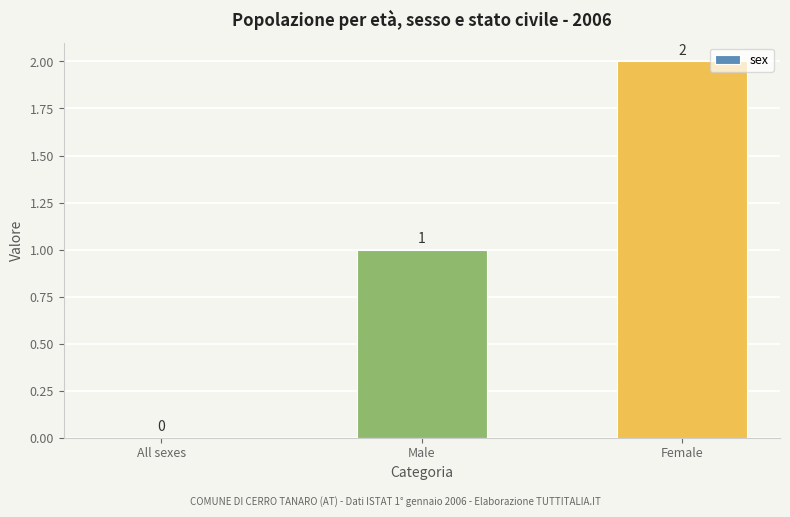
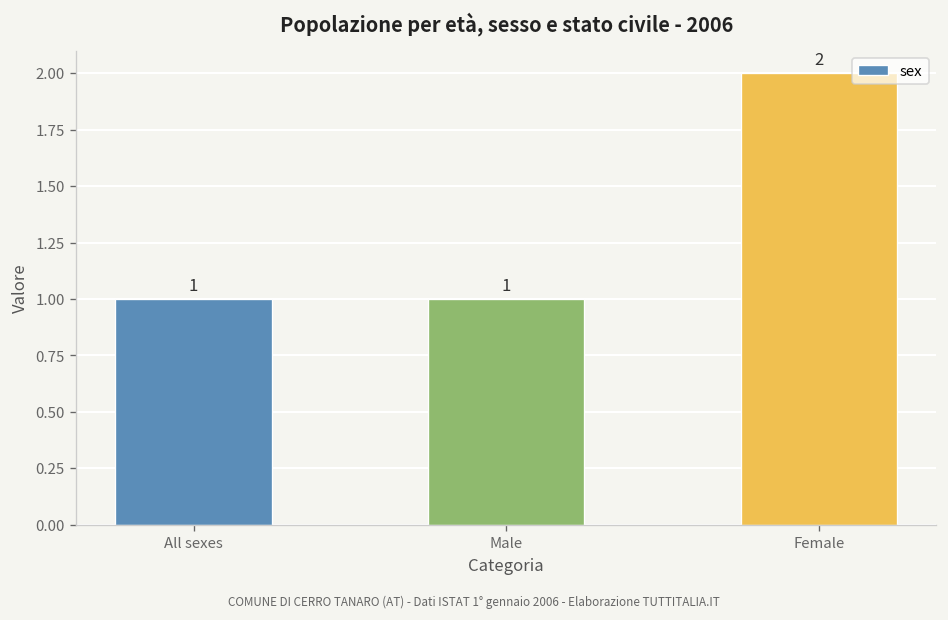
All sexes: 0 -> 1
